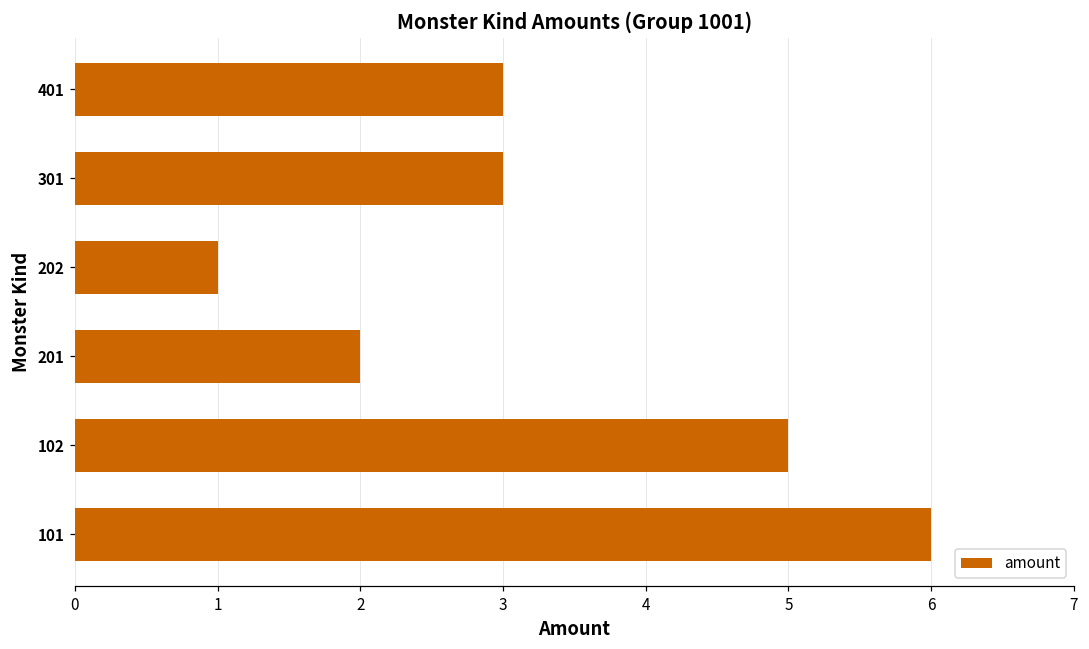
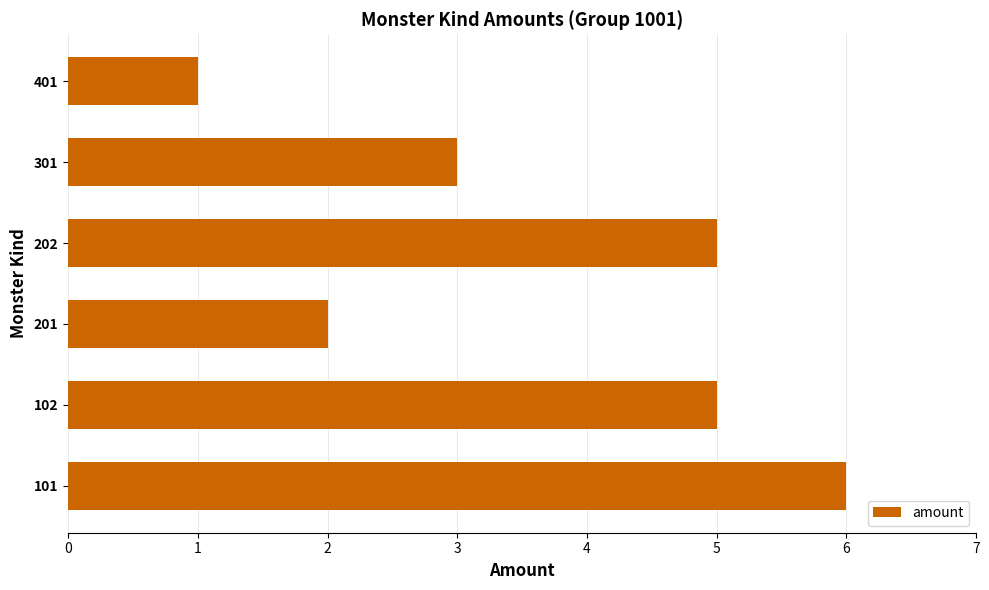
401: 3 -> 1
202: 1 -> 5
